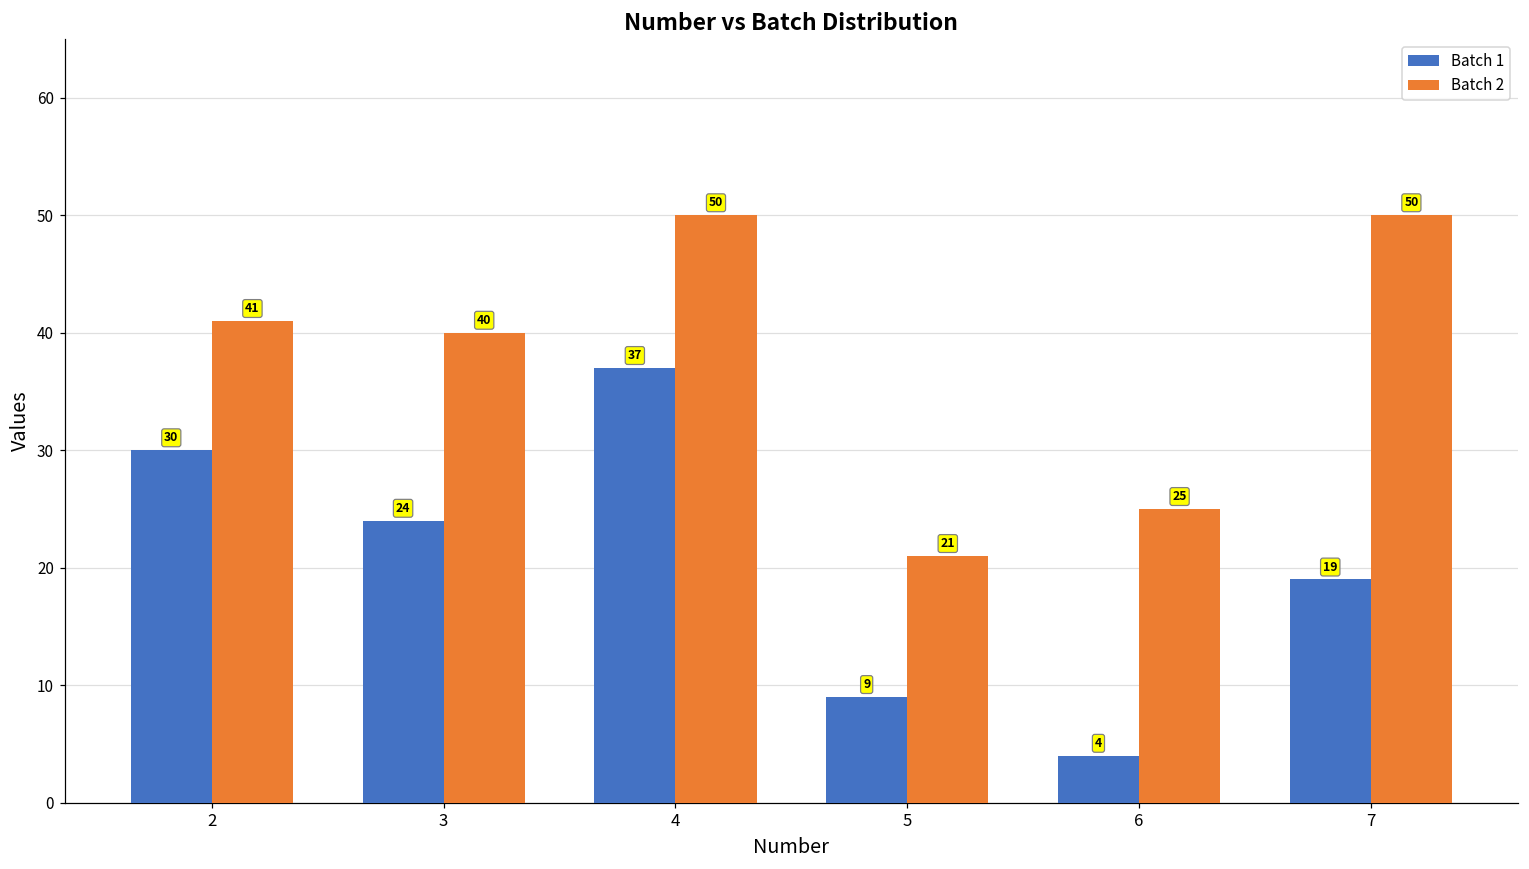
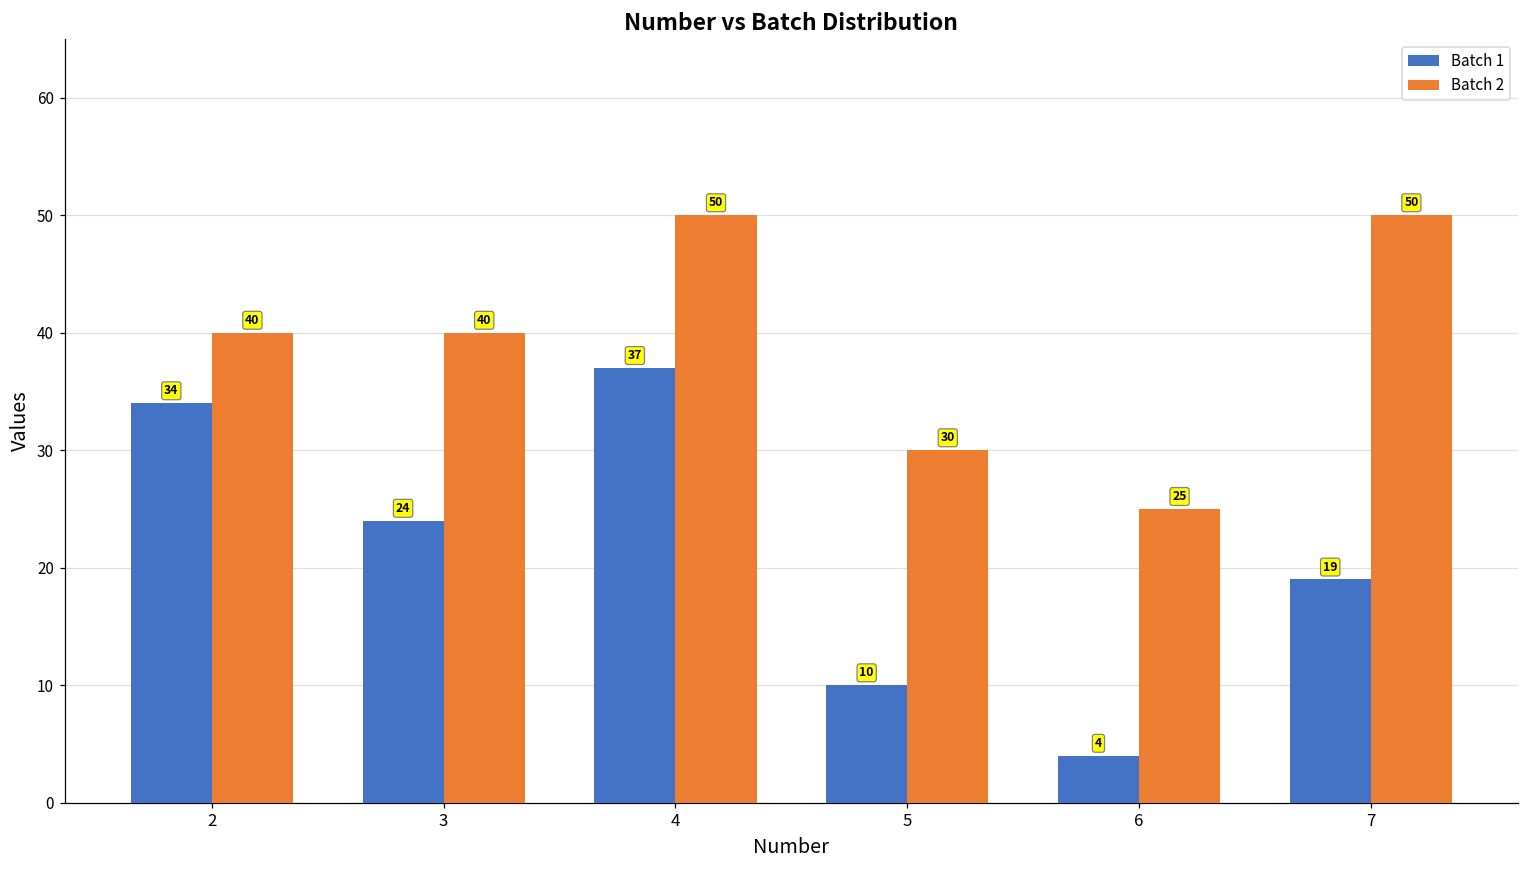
Batch 1, 2: 30 -> 34
Batch 2, 2: 41 -> 40
Batch 1, 5: 9 -> 10
Batch 2, 5: 21 -> 30
